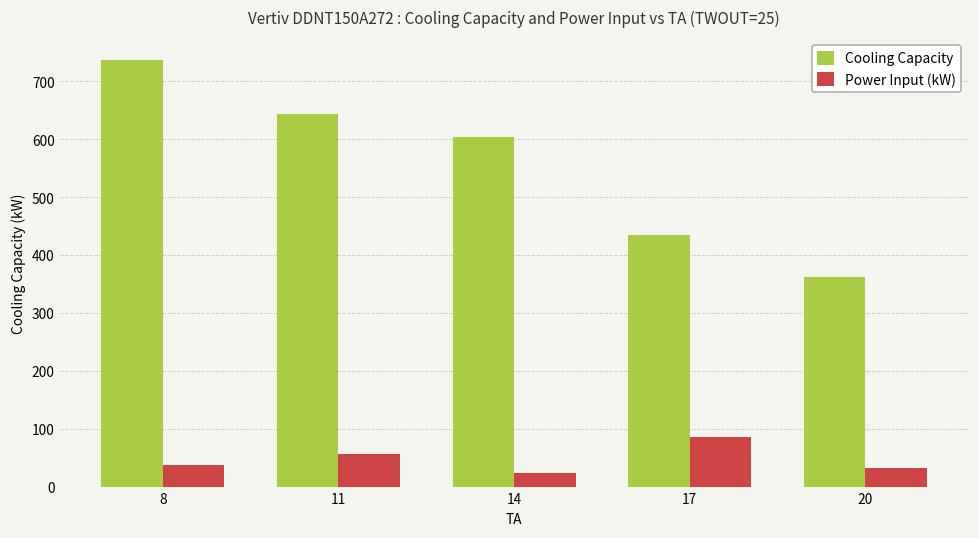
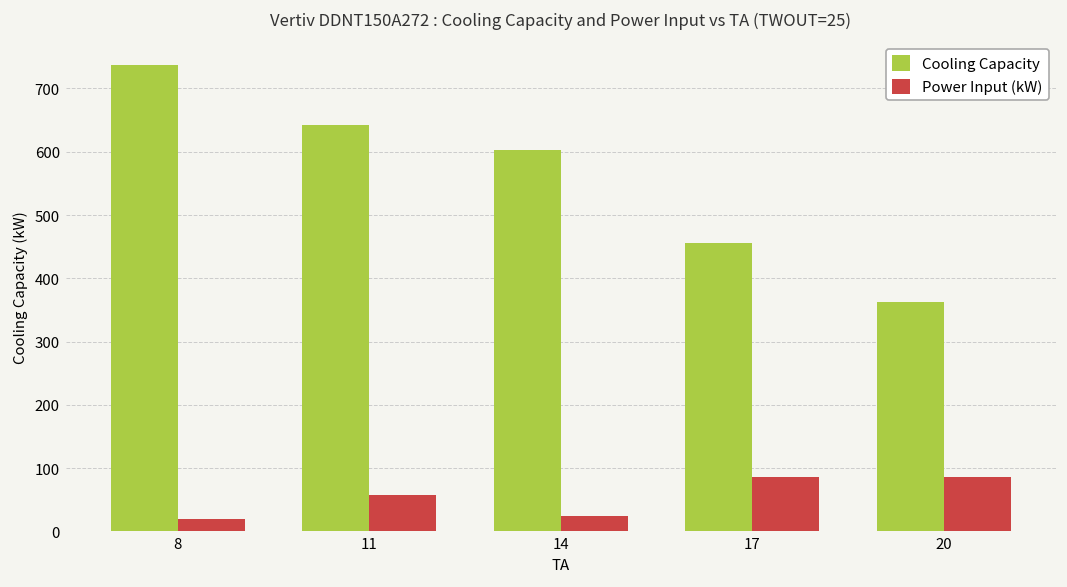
Power Input (kW), 8: 40 -> 20
Cooling Capacity, 17: 430 -> 460
Power Input (kW), 20: 30 -> 90
